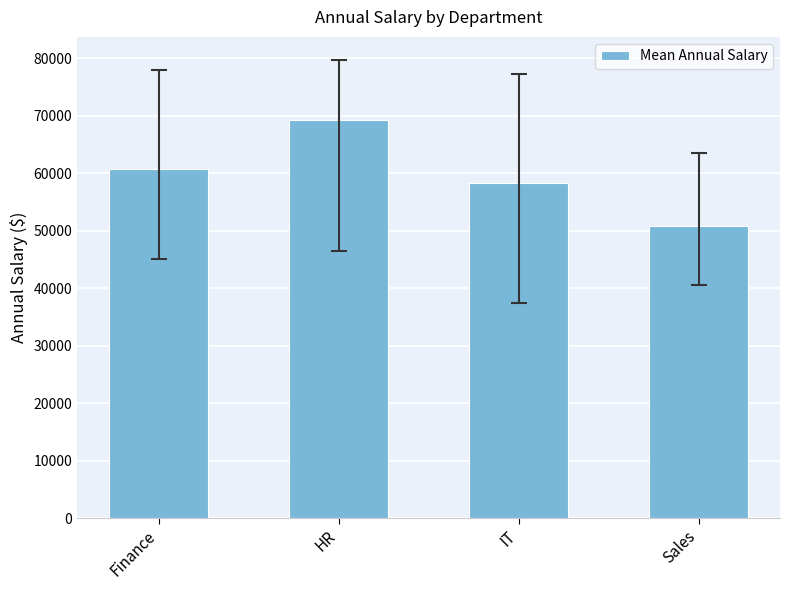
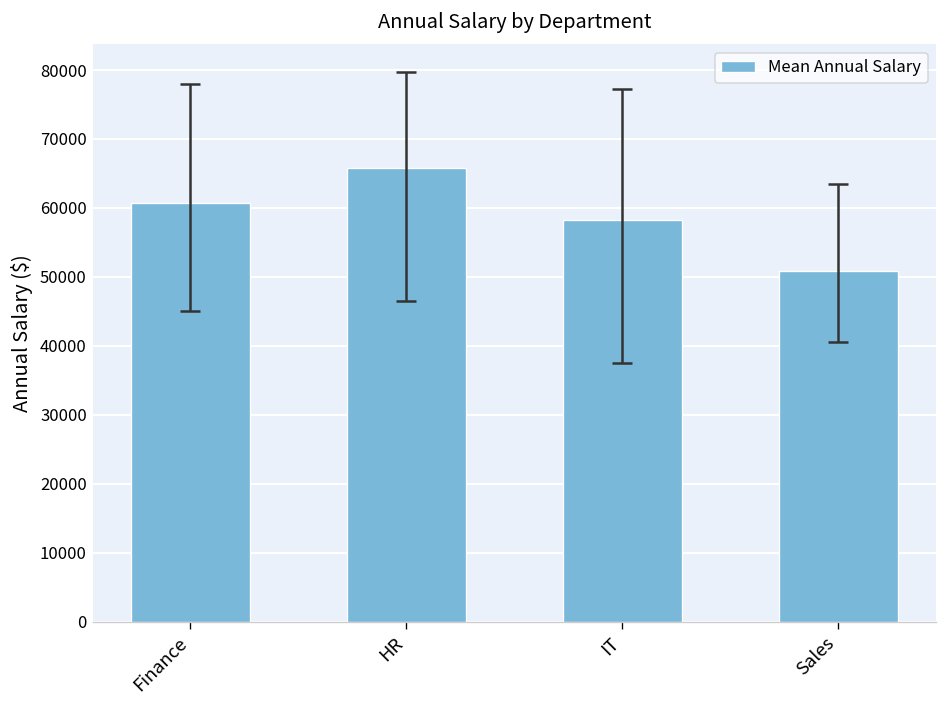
Mean Annual Salary, HR: 69000 -> 66000
